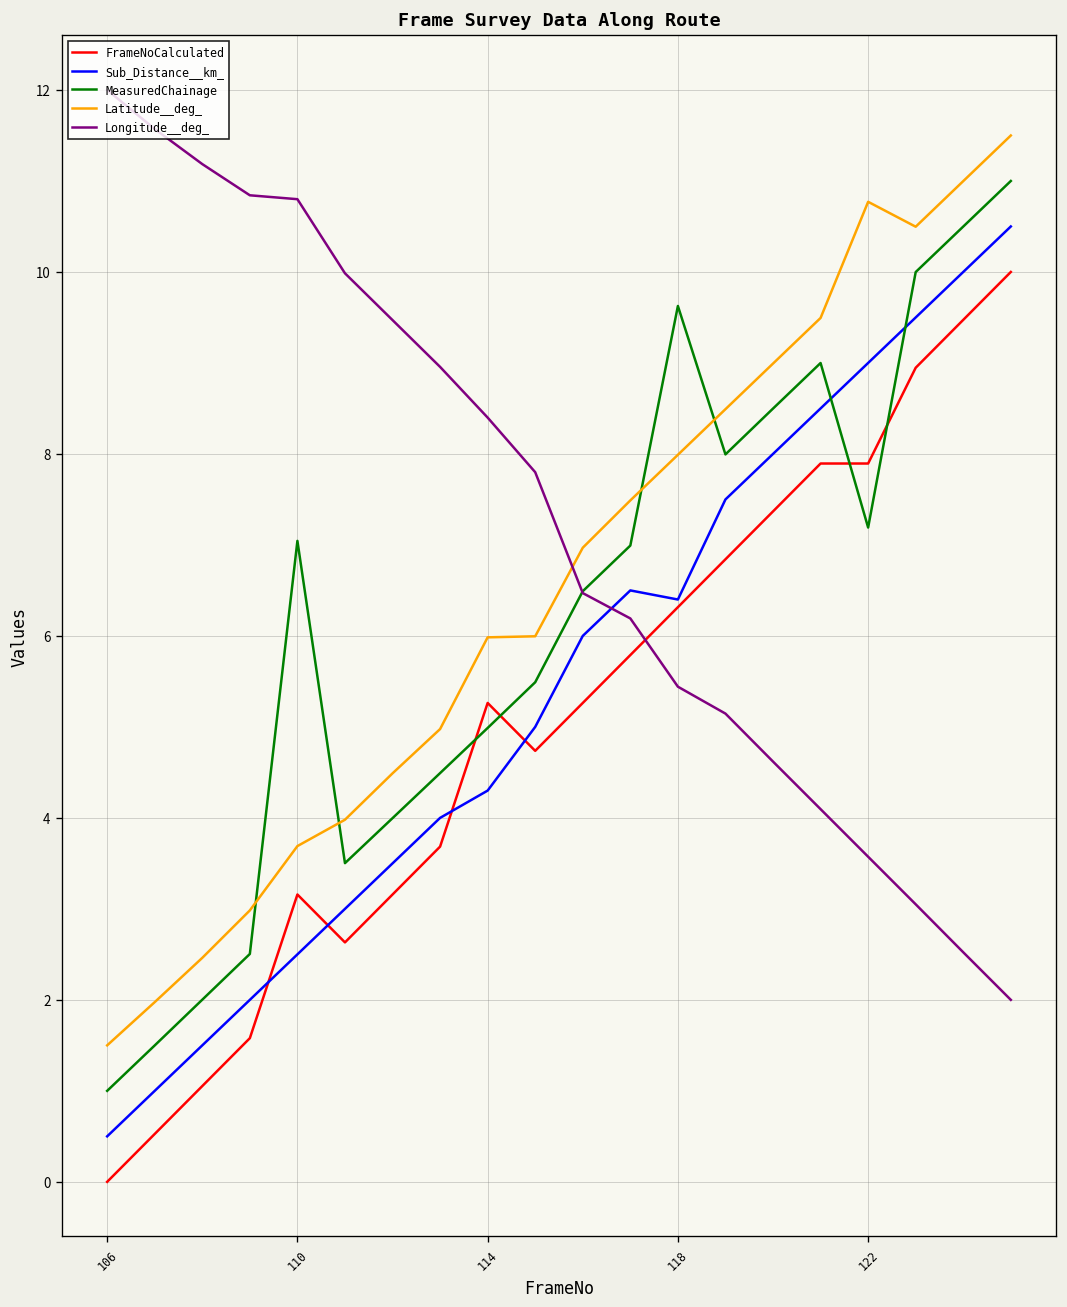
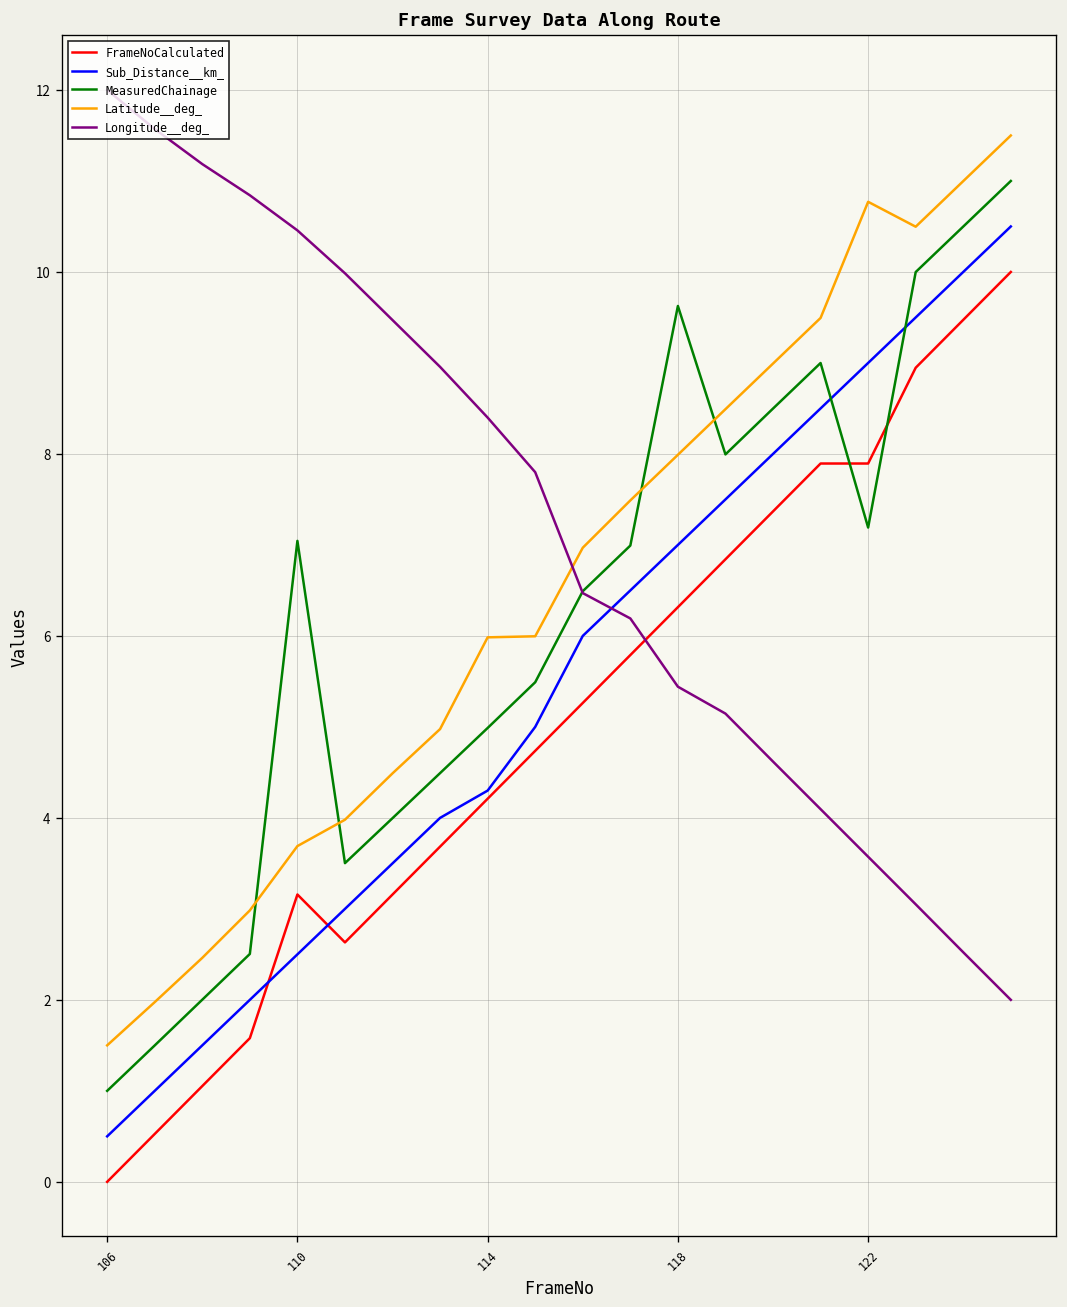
Longitude__deg_, 110: 10.8 -> 10.5
FrameNoCalculated, 114: 5.3 -> 4.2
Sub_Distance__km_, 118: 6.4 -> 7.0
